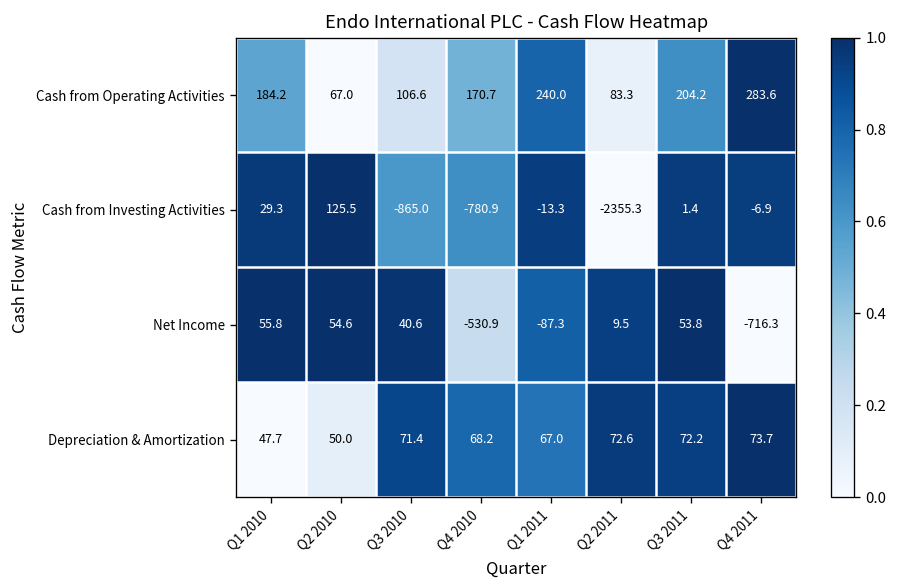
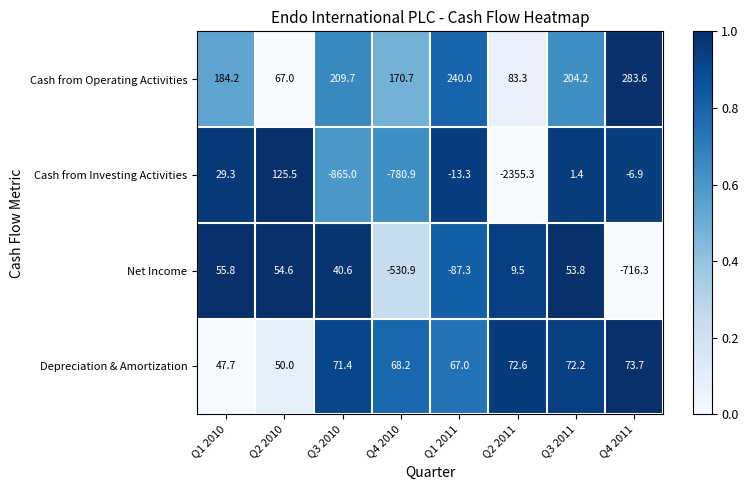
Cash from Operating Activities, Q3 2010: 106.6 -> 209.7
